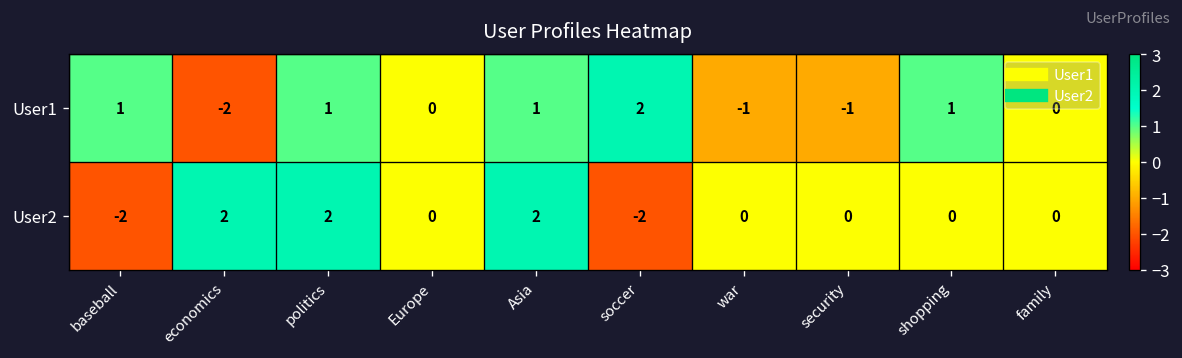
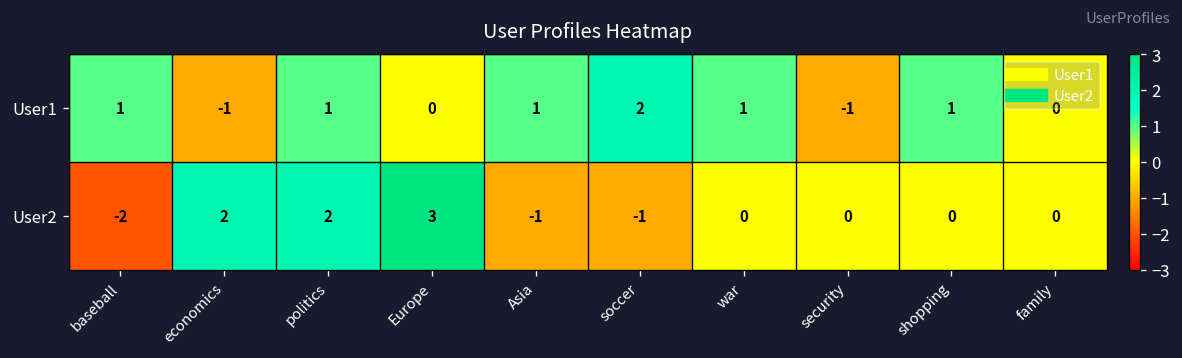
User1, economics: -2 -> -1
User1, war: -1 -> 1
User2, Europe: 0 -> 3
User2, Asia: 2 -> -1
User2, soccer: -2 -> -1
